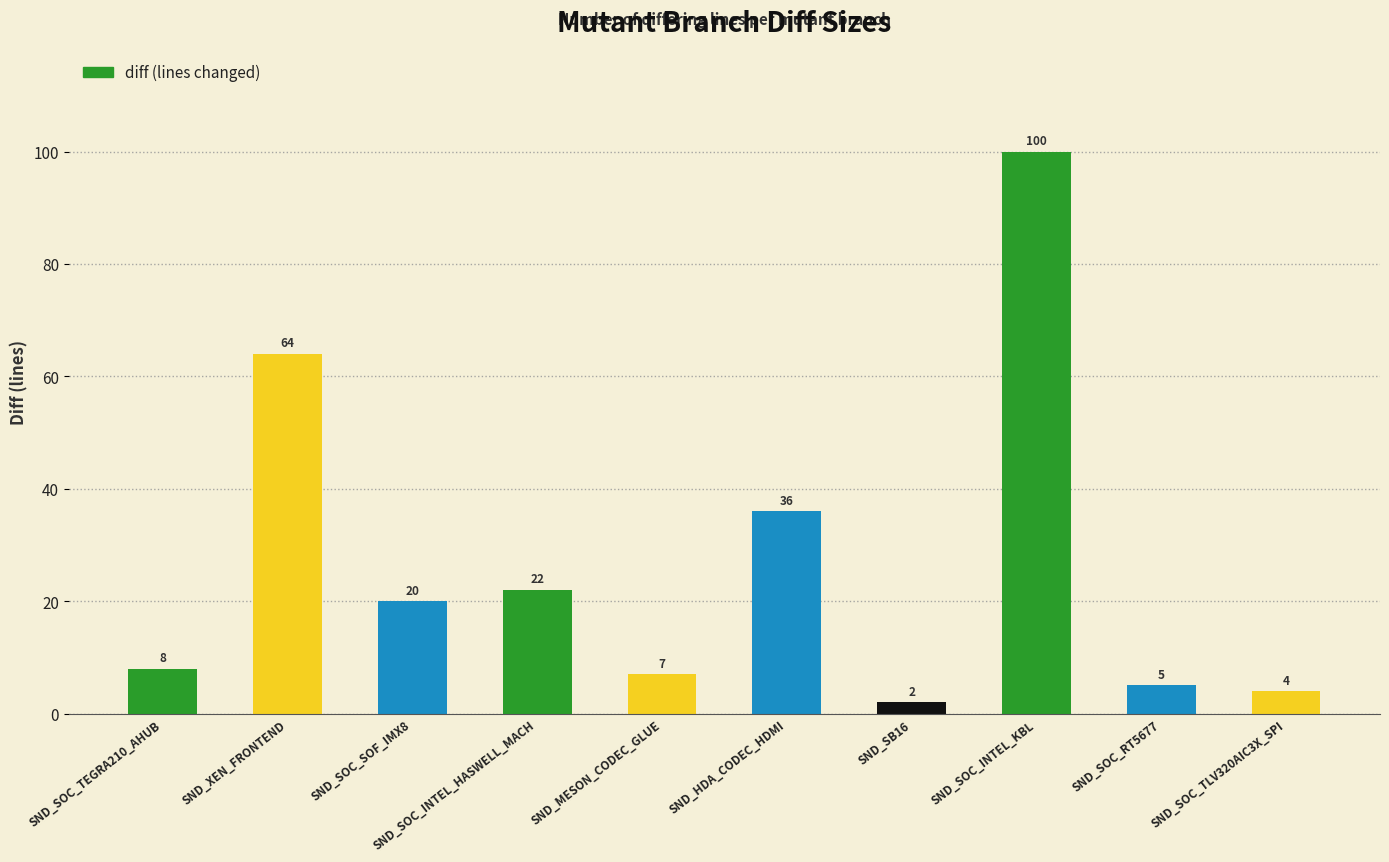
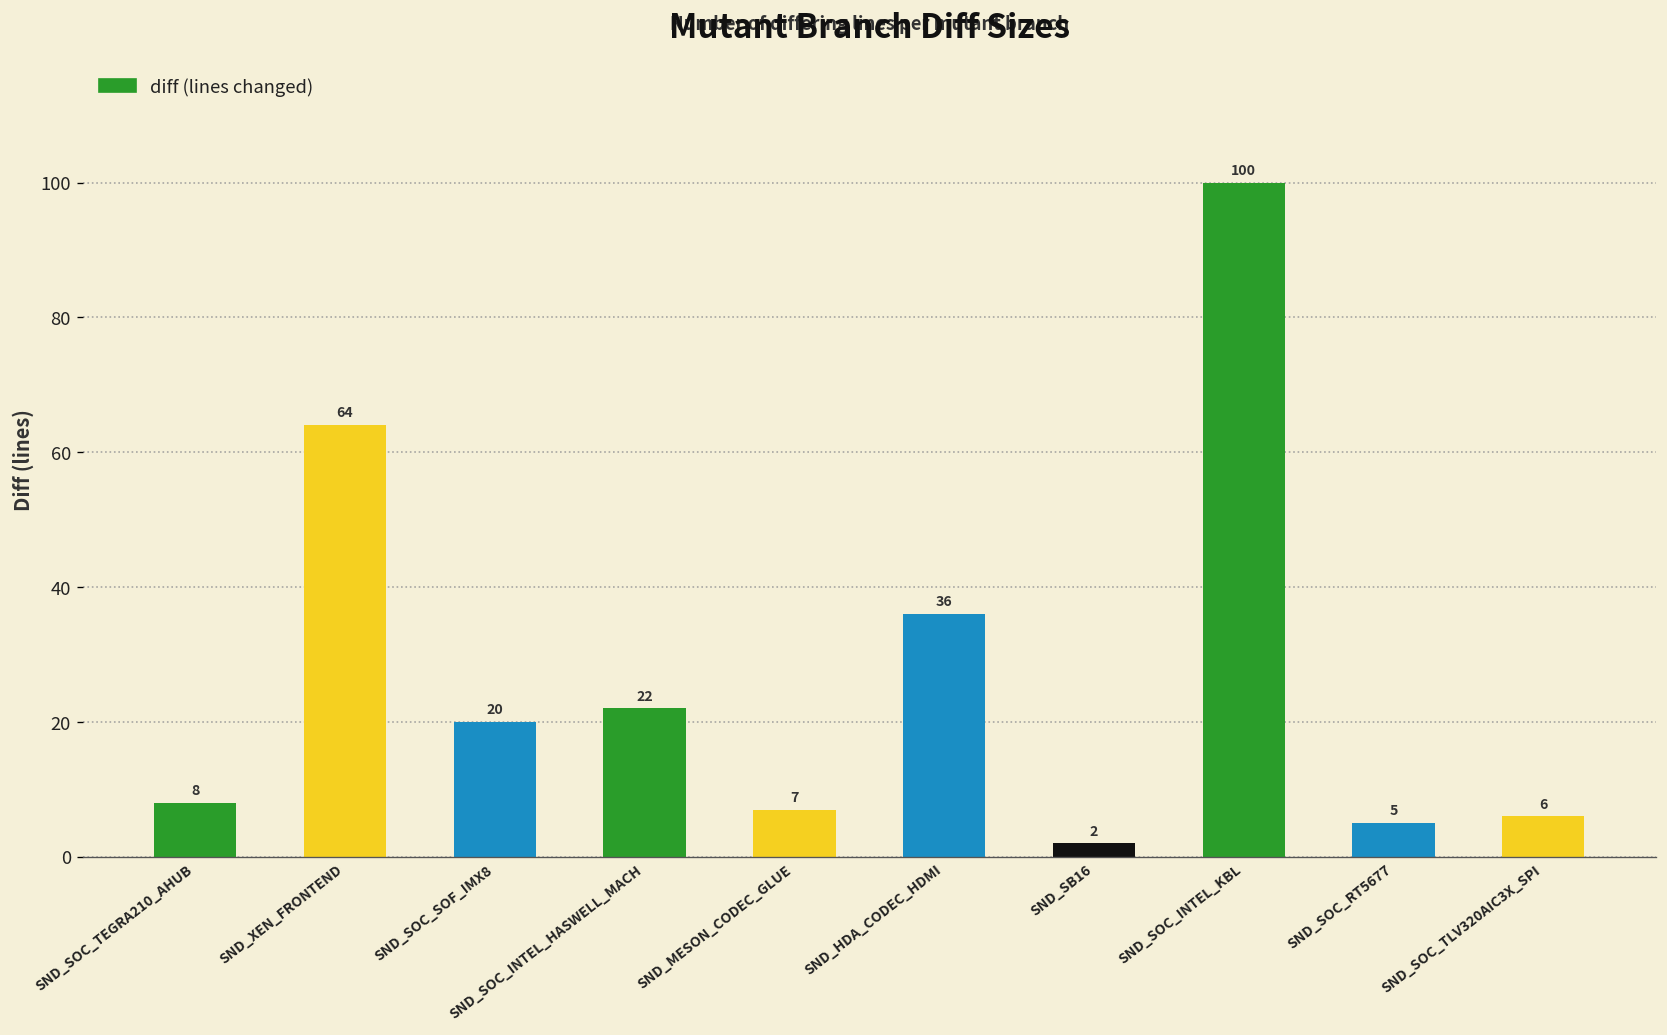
SND_SOC_TLV320AIC3X_SPI: 4 -> 6
